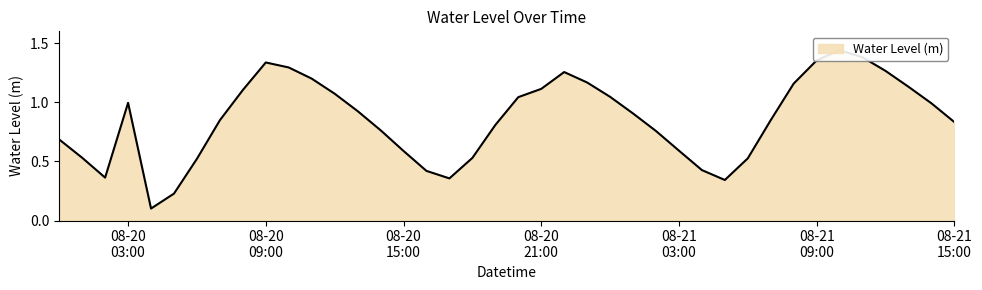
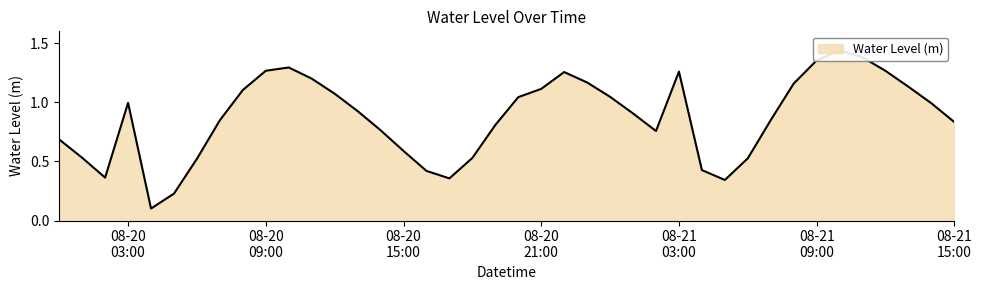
08-20 09:00: 1.34 -> 1.27
08-21 03:00: 0.59 -> 1.26
